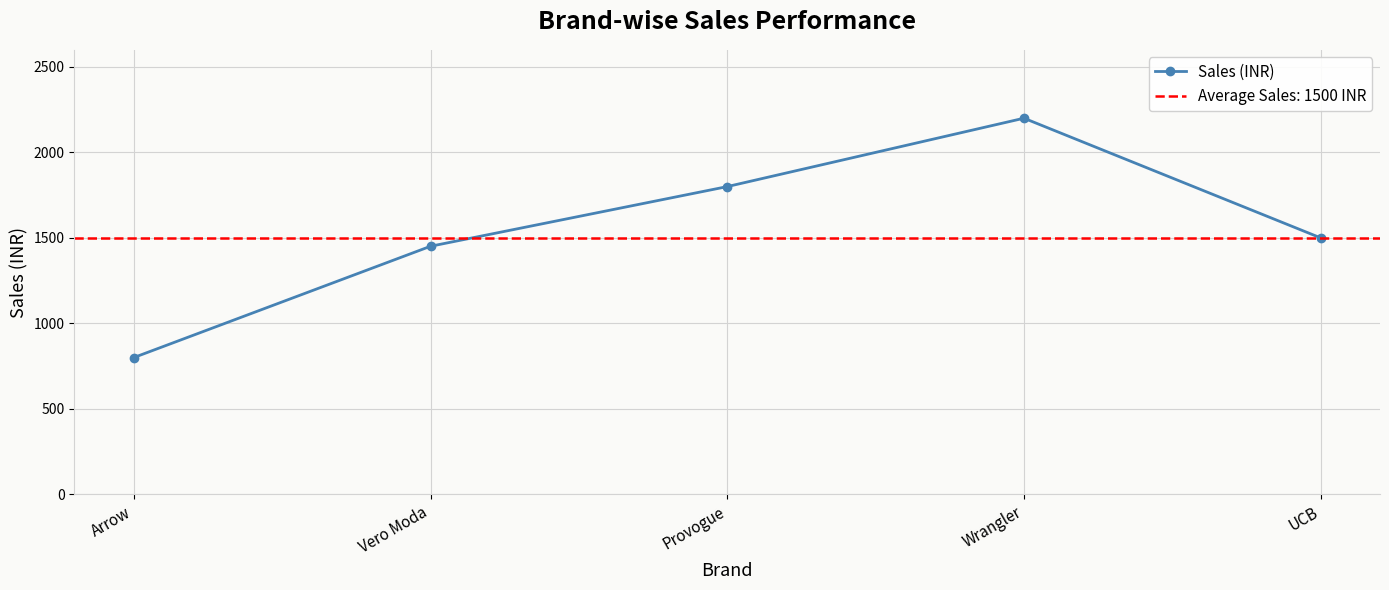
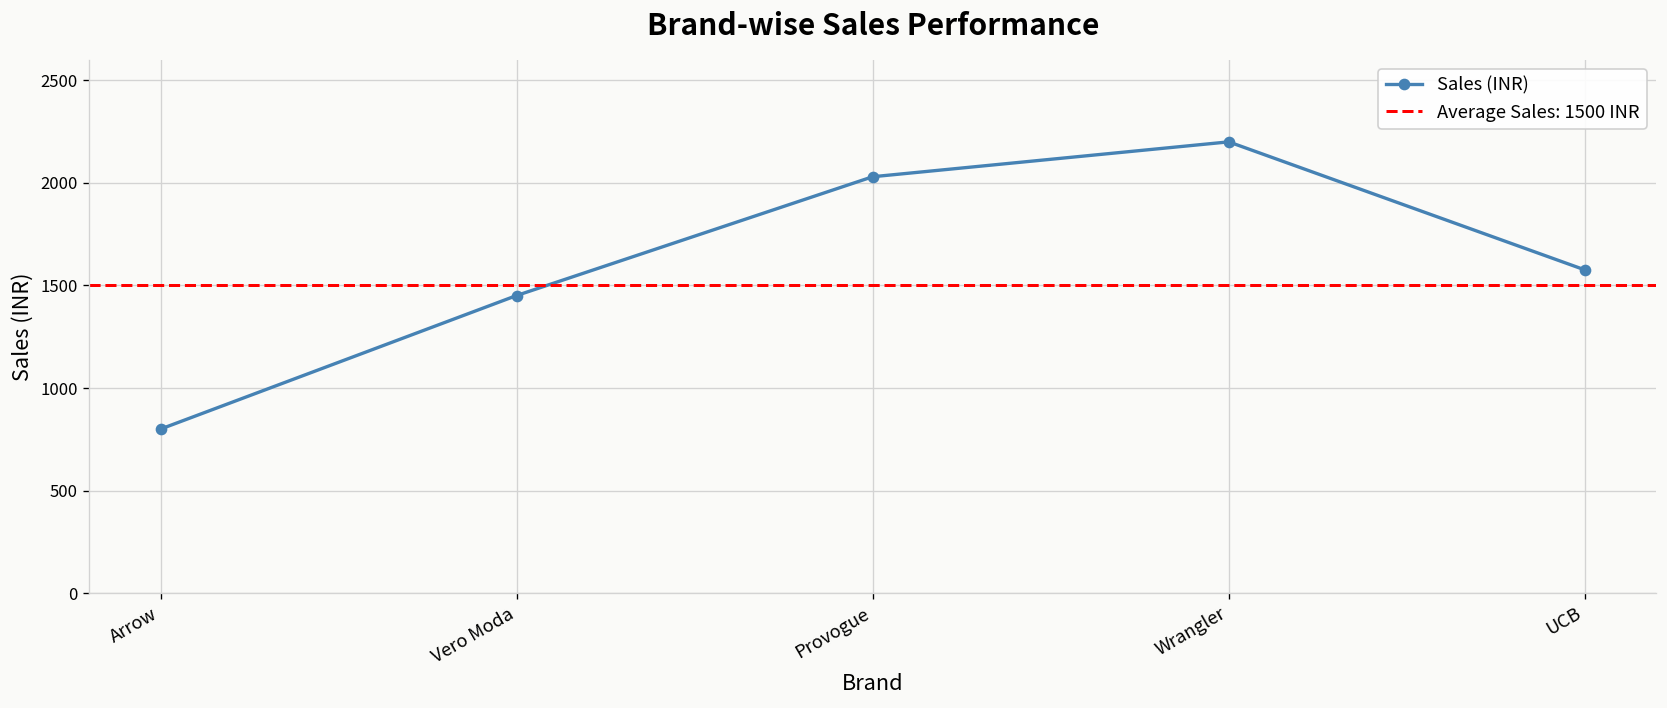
Provogue: 1800 -> 2030
UCB: 1500 -> 1580
